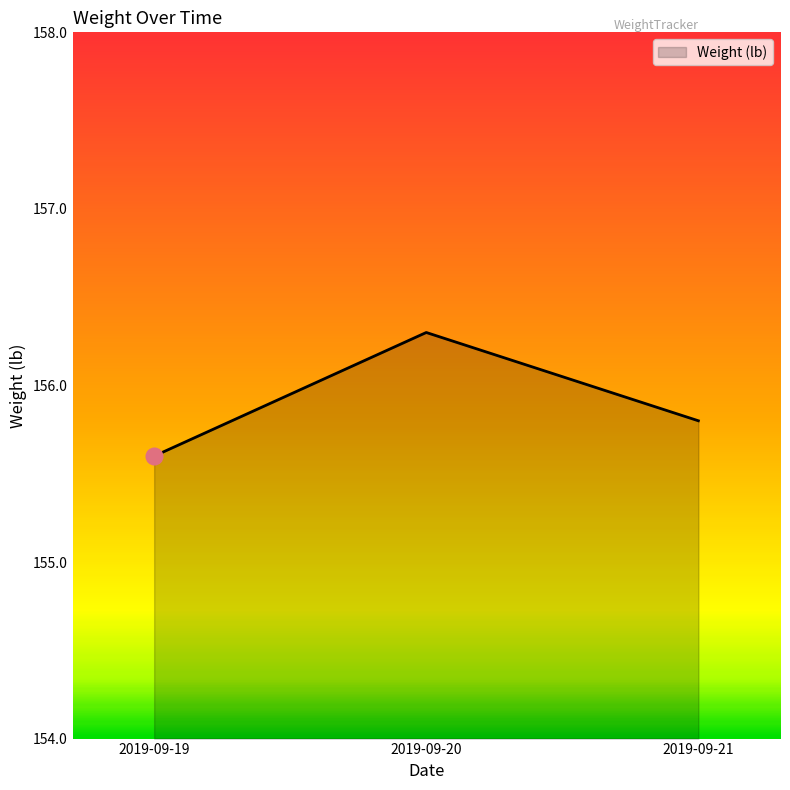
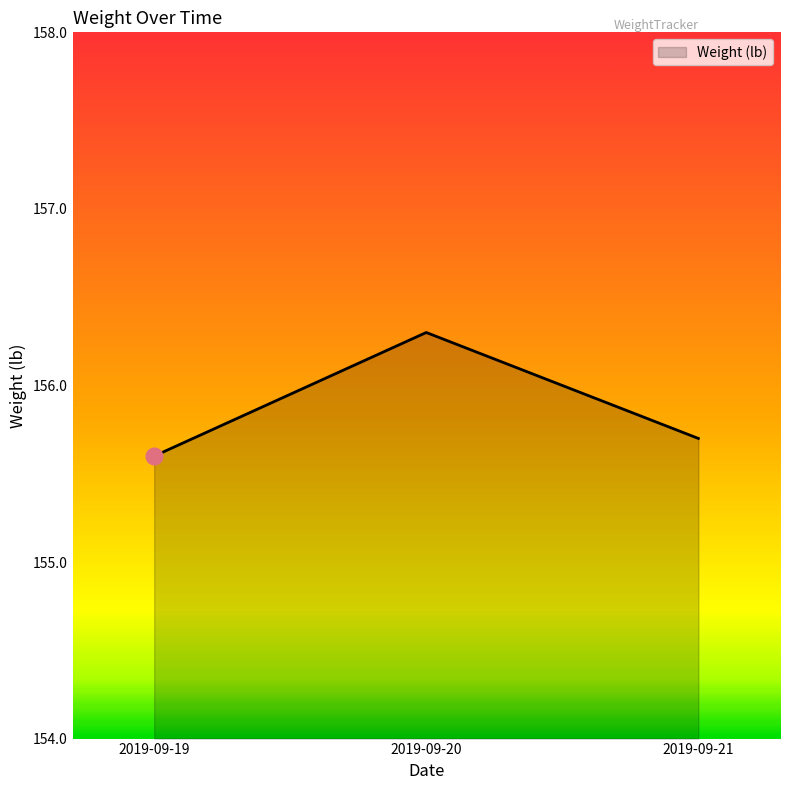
Weight (lb), 2019-09-21: 155.8 -> 155.7
